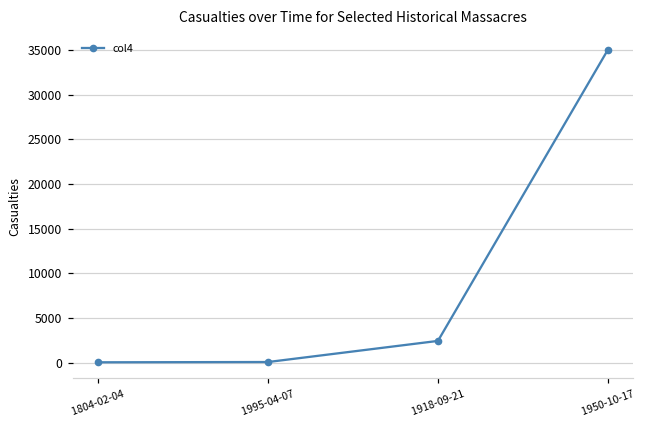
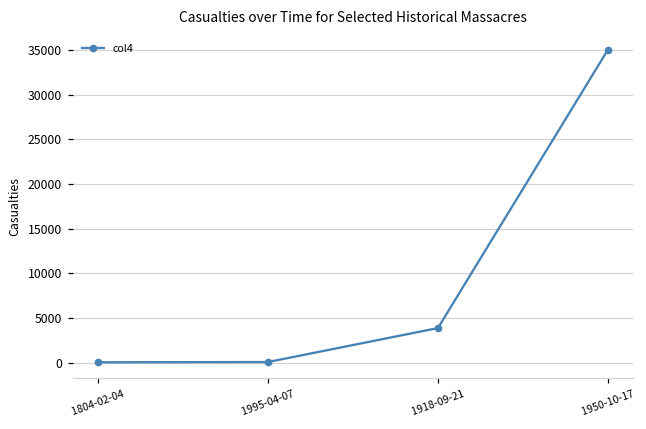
1918-09-21: 2000 -> 4000
